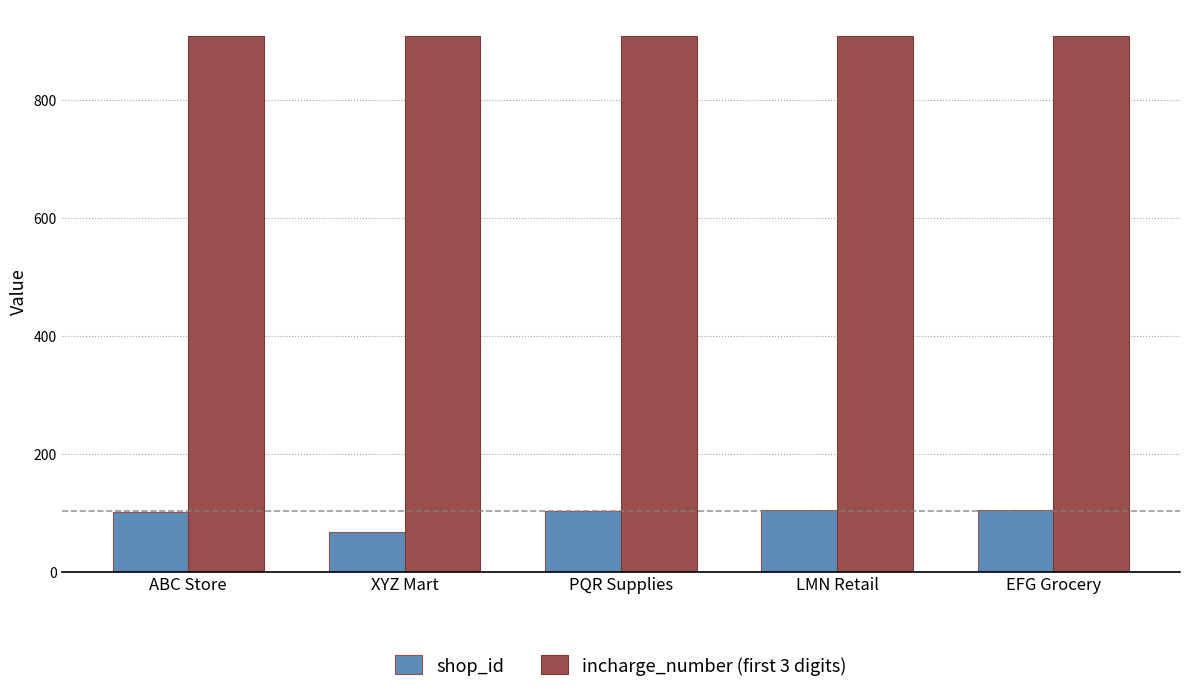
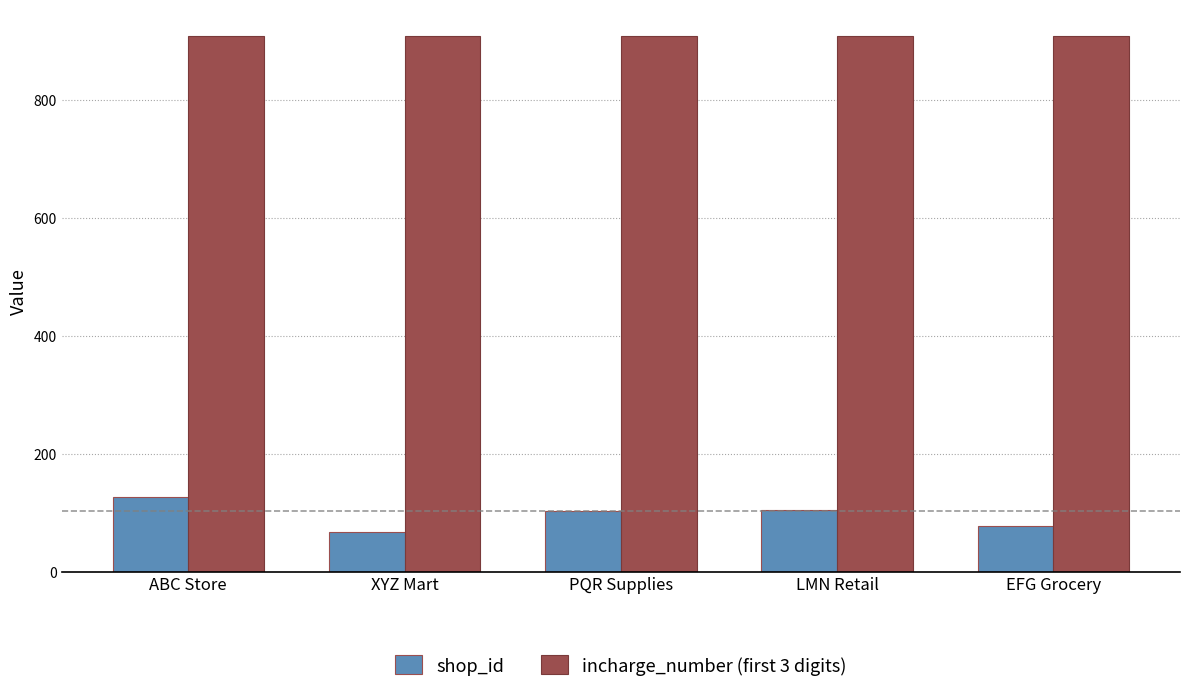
shop_id, ABC Store: 100 -> 130
shop_id, EFG Grocery: 110 -> 80
